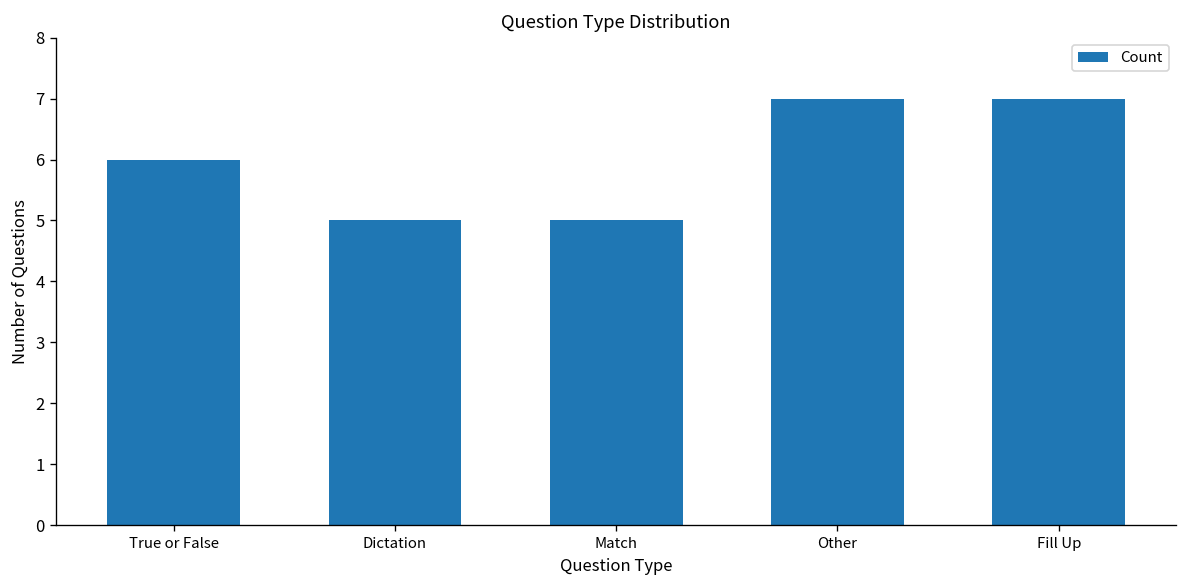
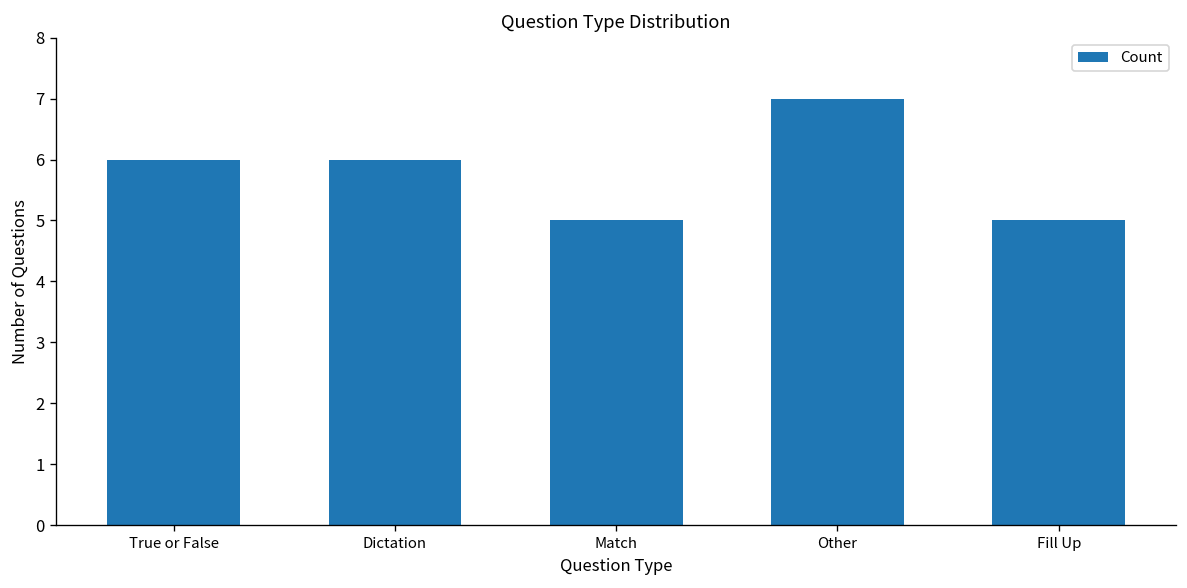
Dictation: 5 -> 6
Fill Up: 7 -> 5
